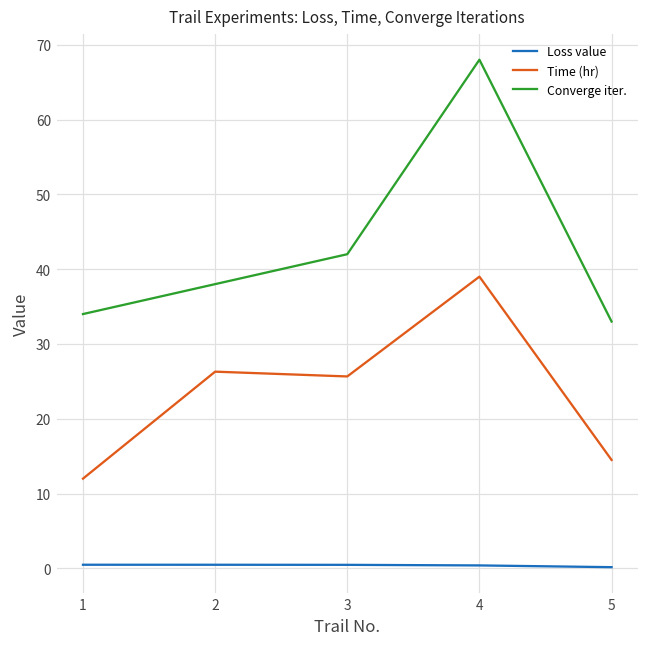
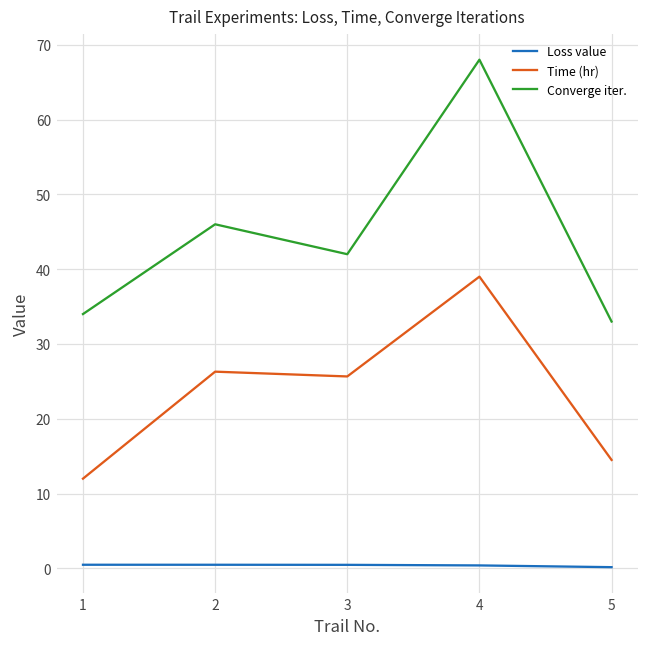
Converge iter., 2: 38 -> 46
